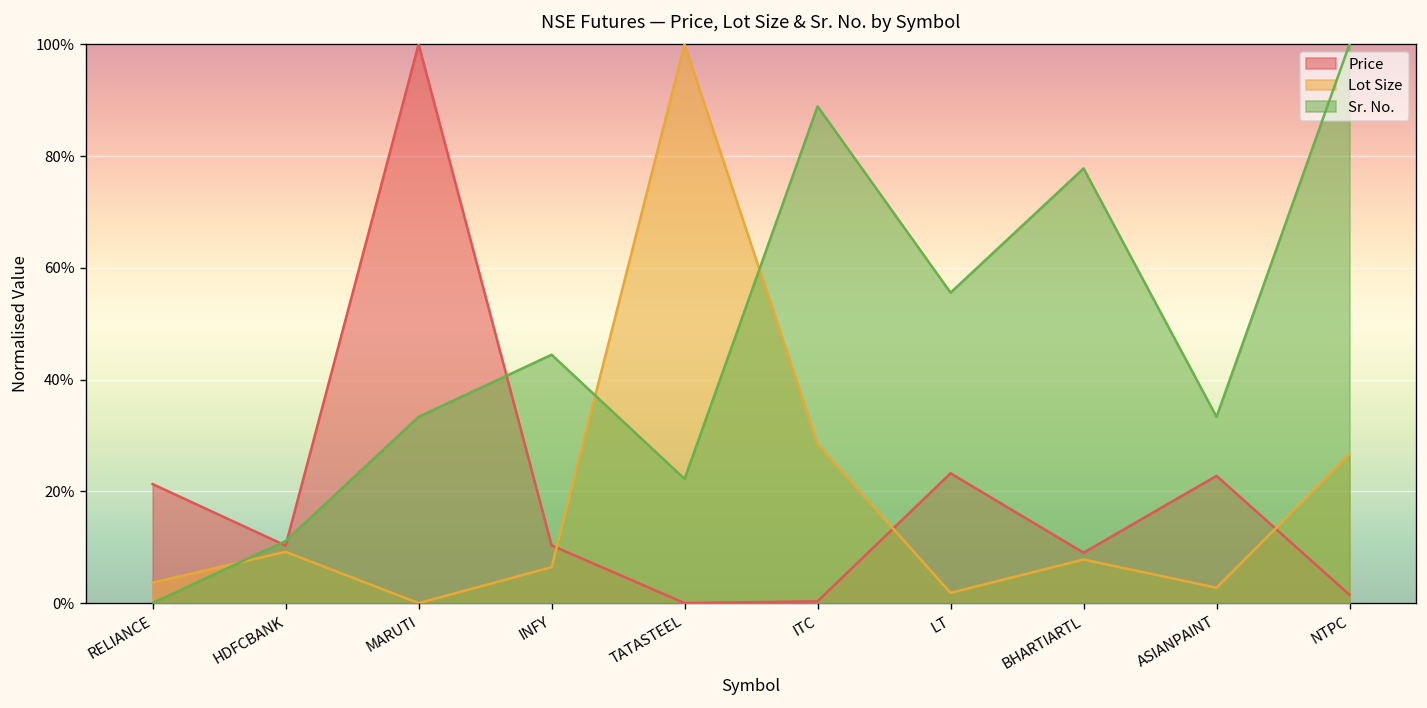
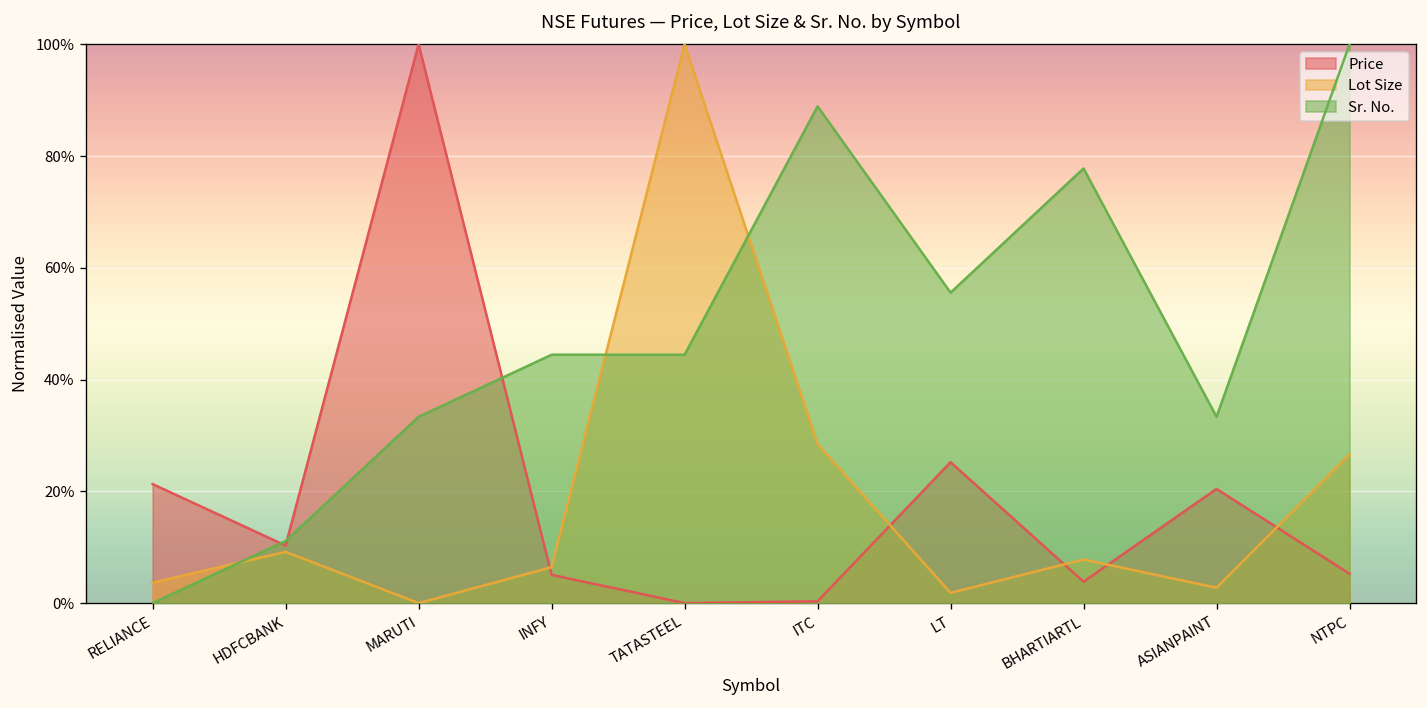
Price, INFY: 10% -> 5%
Sr. No., TATASTEEL: 22% -> 44%
Price, LT: 23% -> 25%
Price, BHARTIARTL: 9% -> 4%
Price, ASIANPAINT: 23% -> 20%
Price, NTPC: 1% -> 5%
